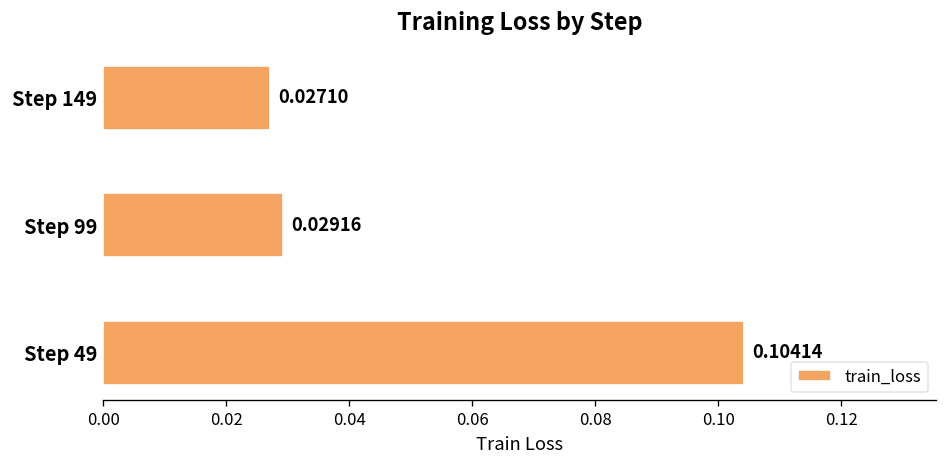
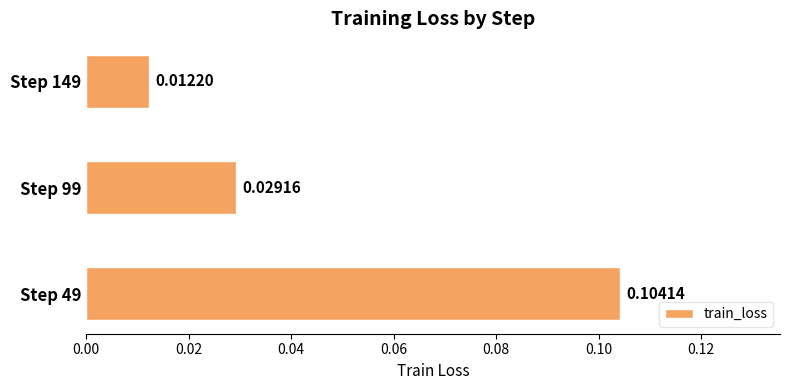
Step 149: 0.02710 -> 0.01220
